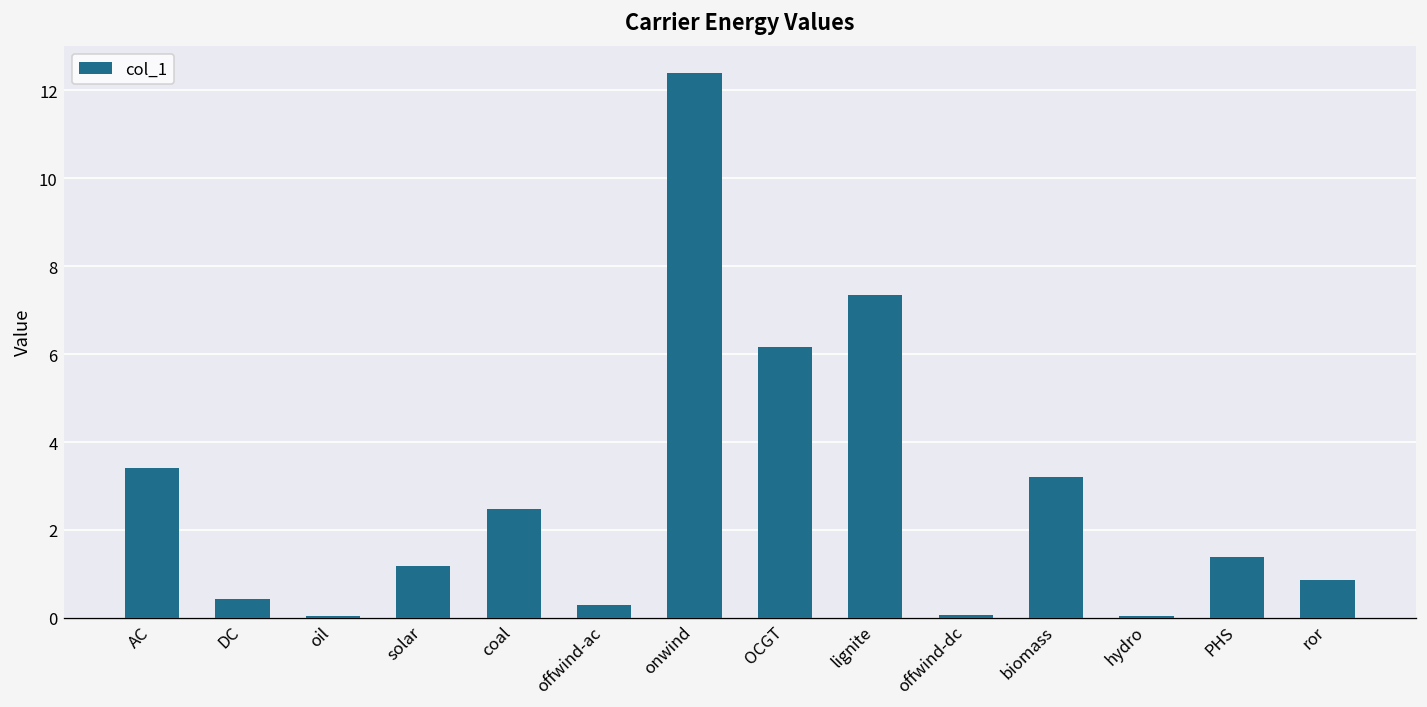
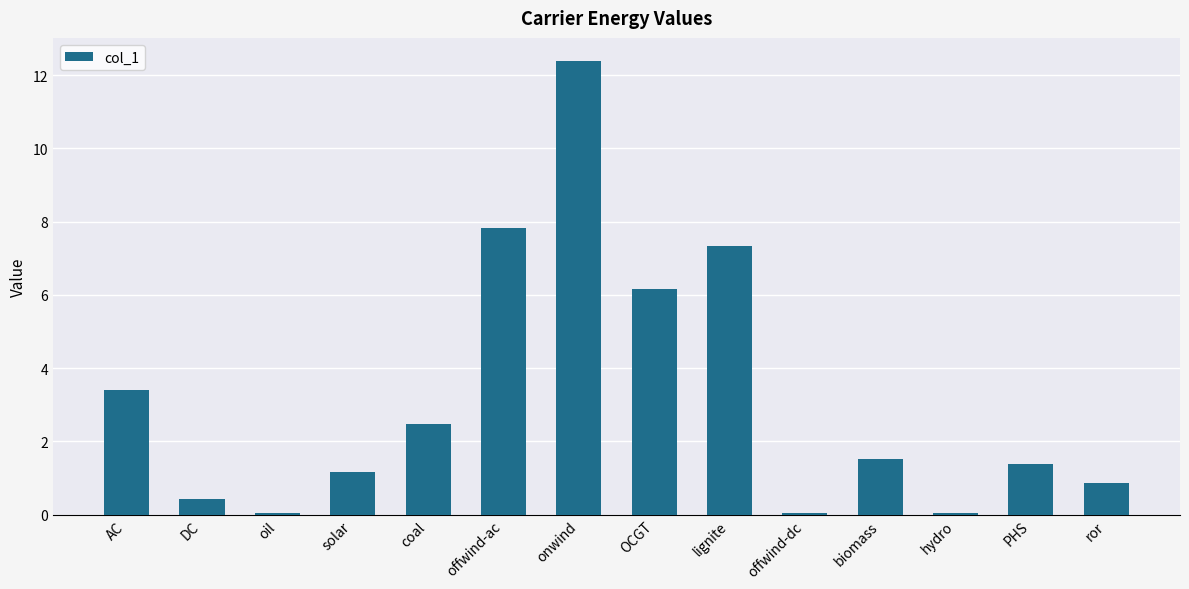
offwind-ac: 0.3 -> 7.8
biomass: 3.2 -> 1.5
